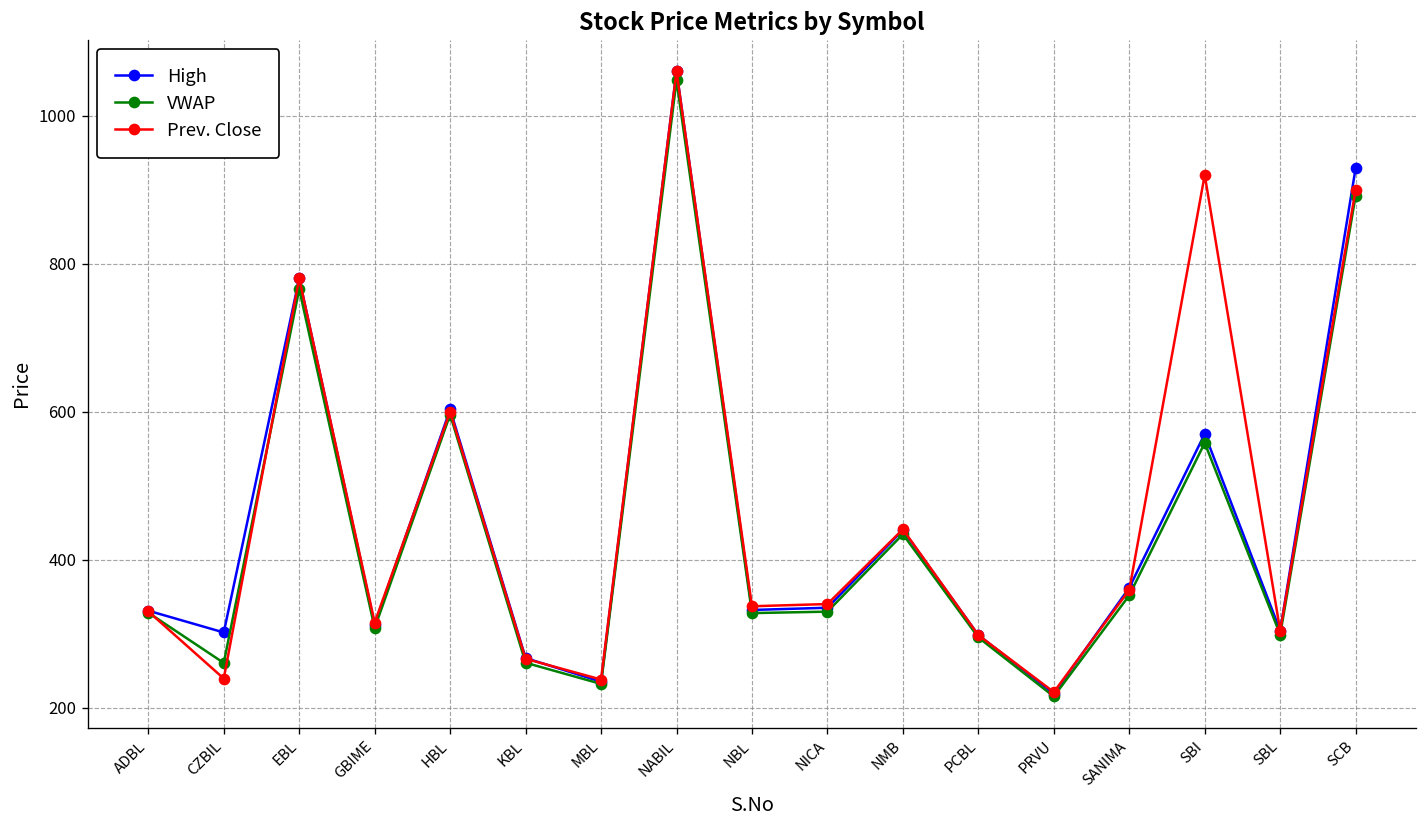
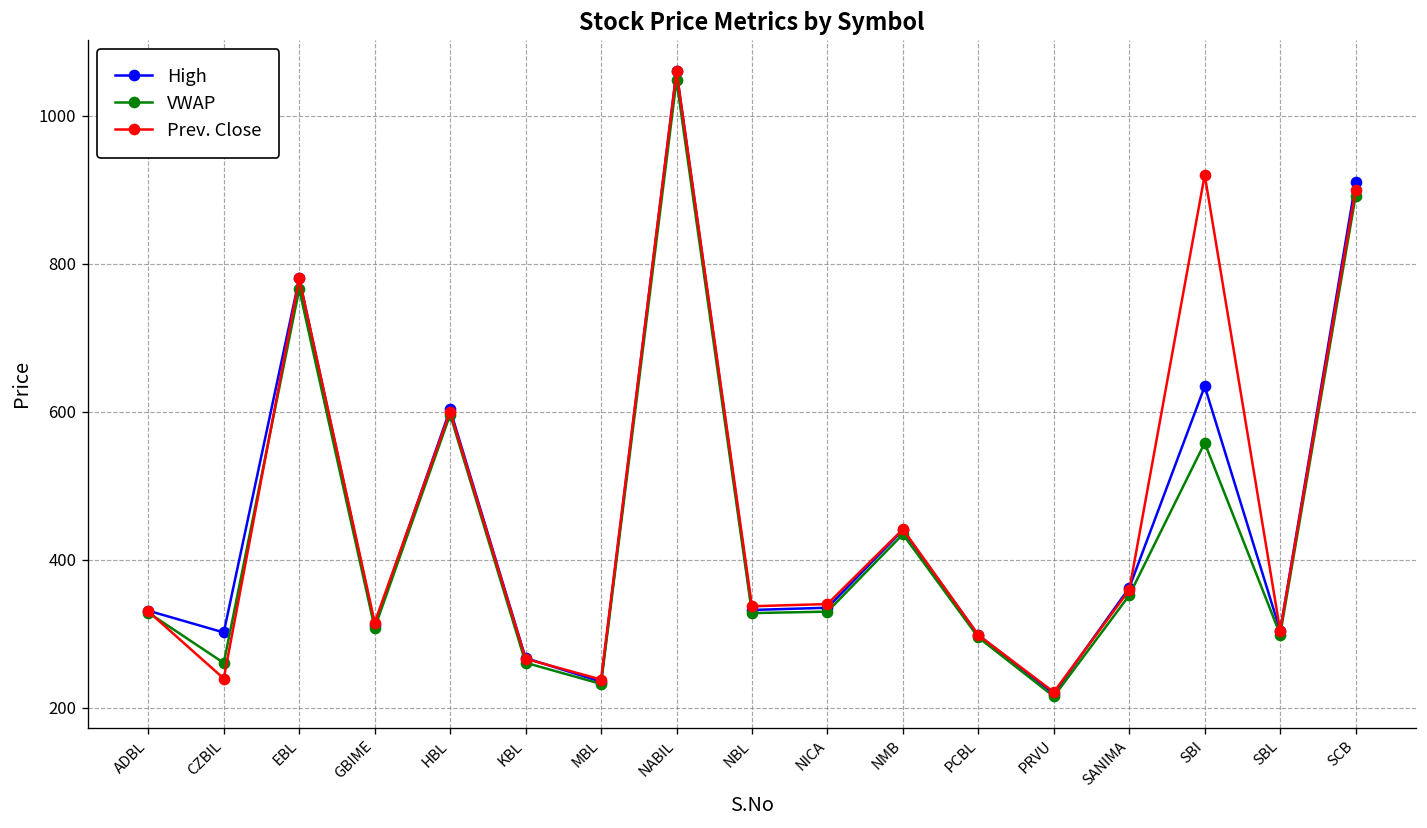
High, SBI: 570 -> 630
High, SCB: 930 -> 910
